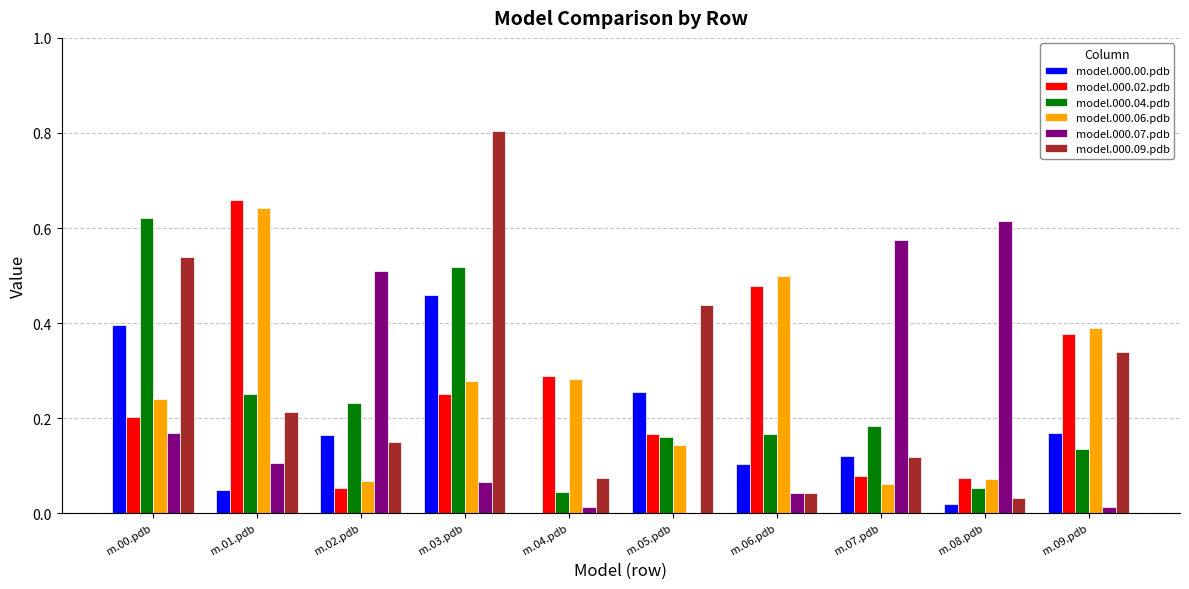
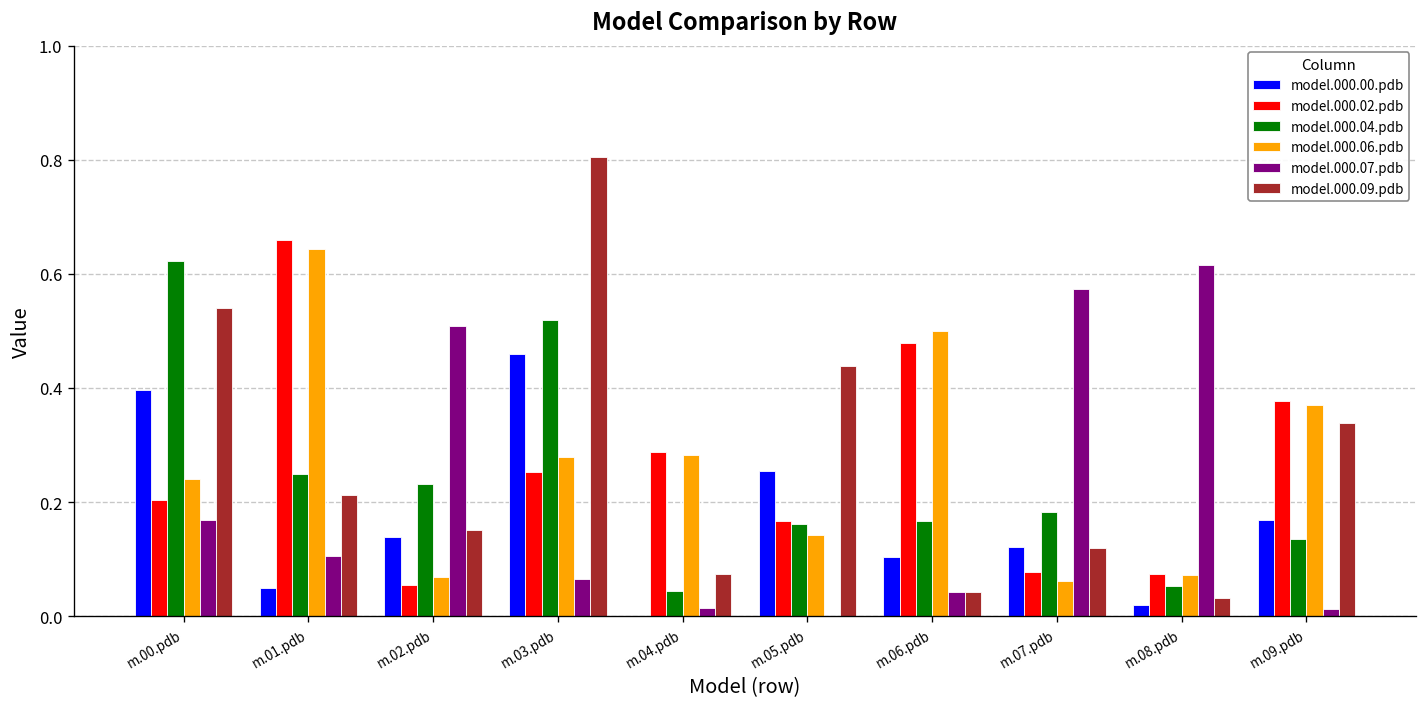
model.000.00.pdb, m.02.pdb: 0.17 -> 0.14
model.000.06.pdb, m.09.pdb: 0.39 -> 0.37
